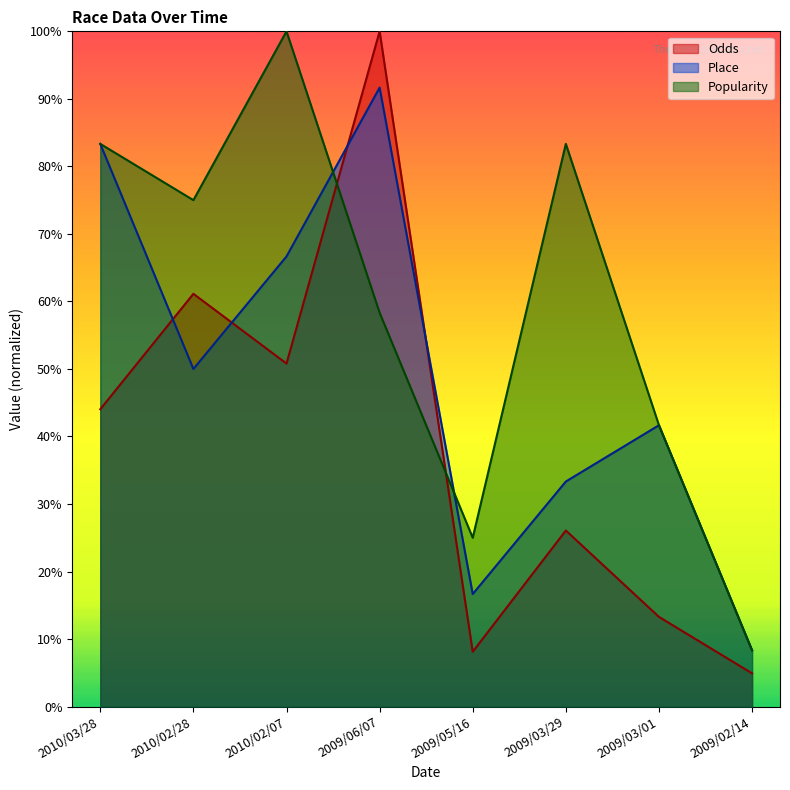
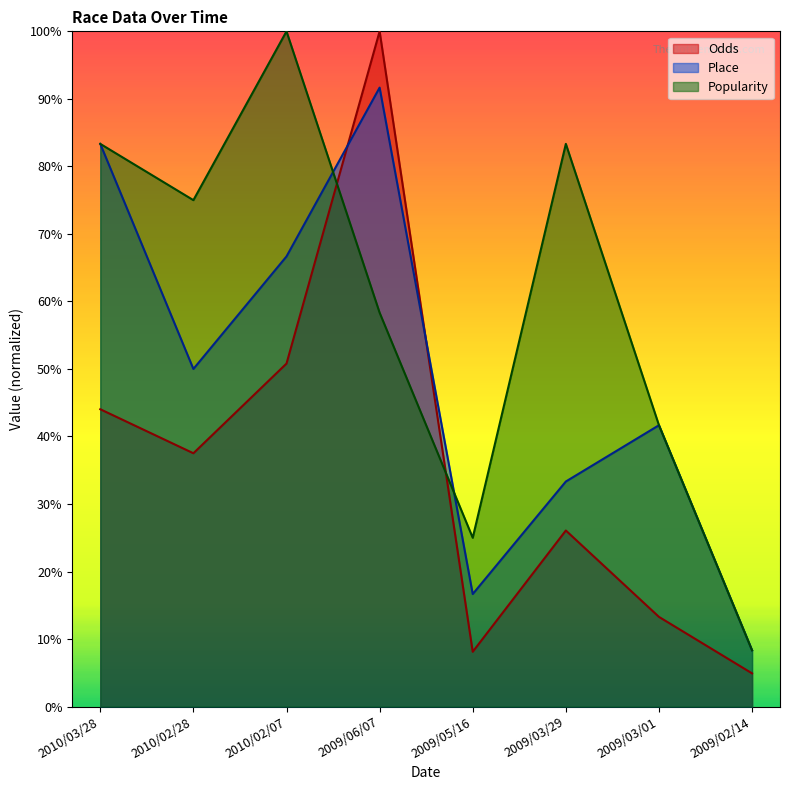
Odds, 2010/02/28: 61% -> 38%
